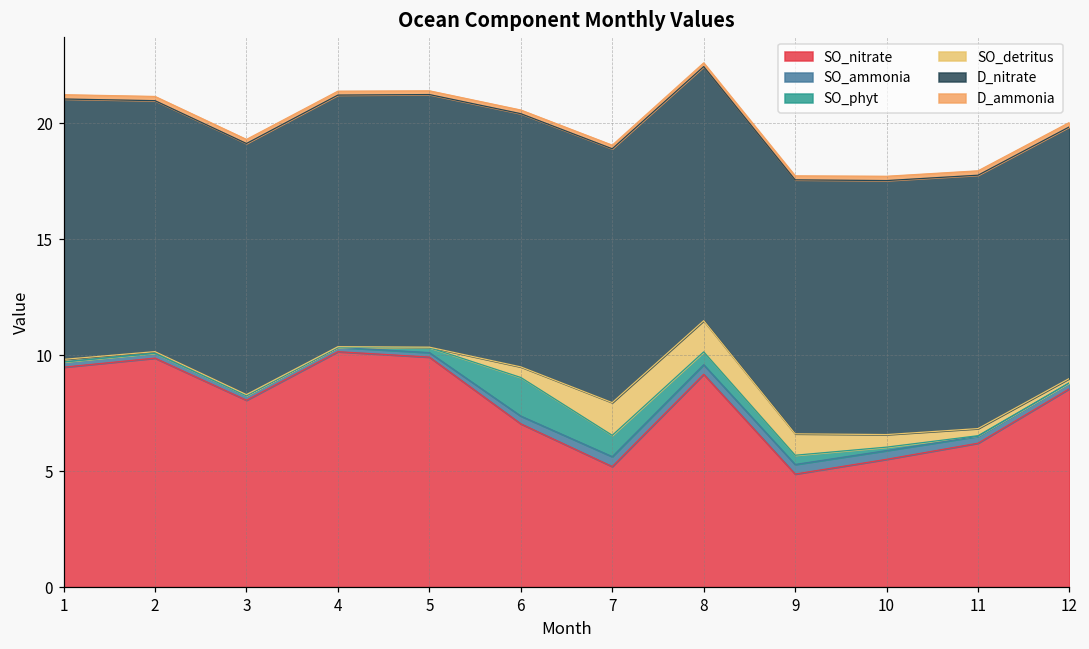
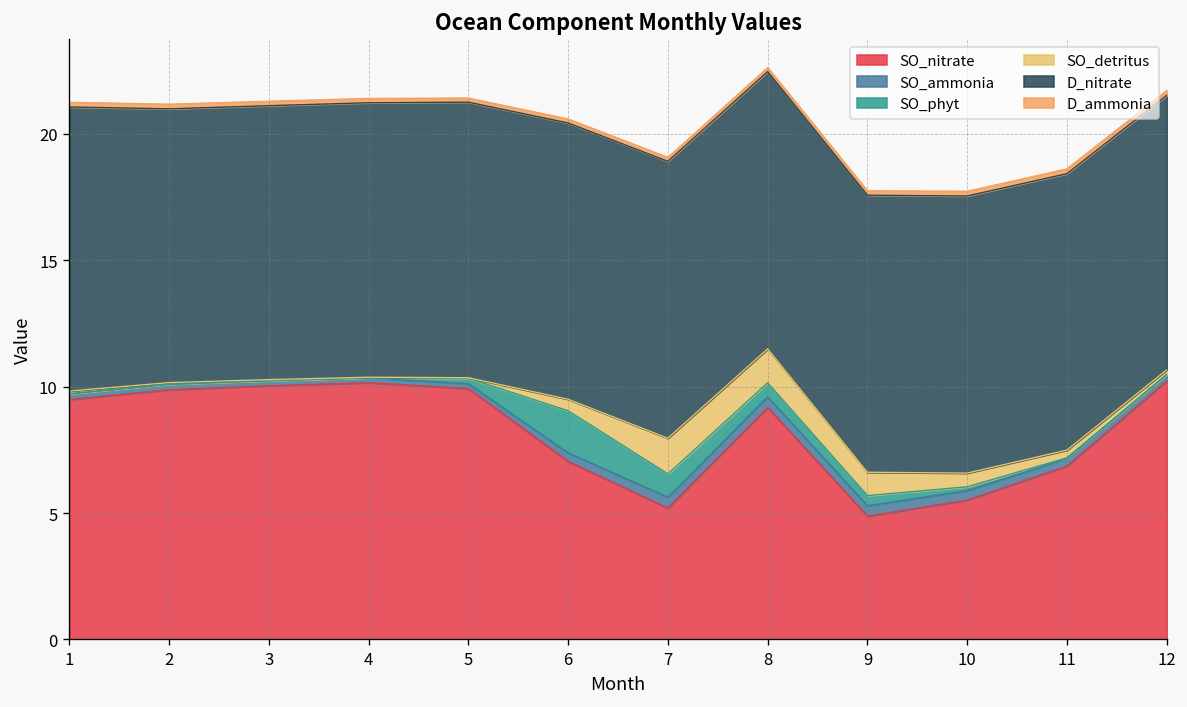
SO_nitrate, 3: 8.1 -> 10.0
SO_nitrate, 11: 6.2 -> 6.9
SO_nitrate, 12: 8.6 -> 10.2
